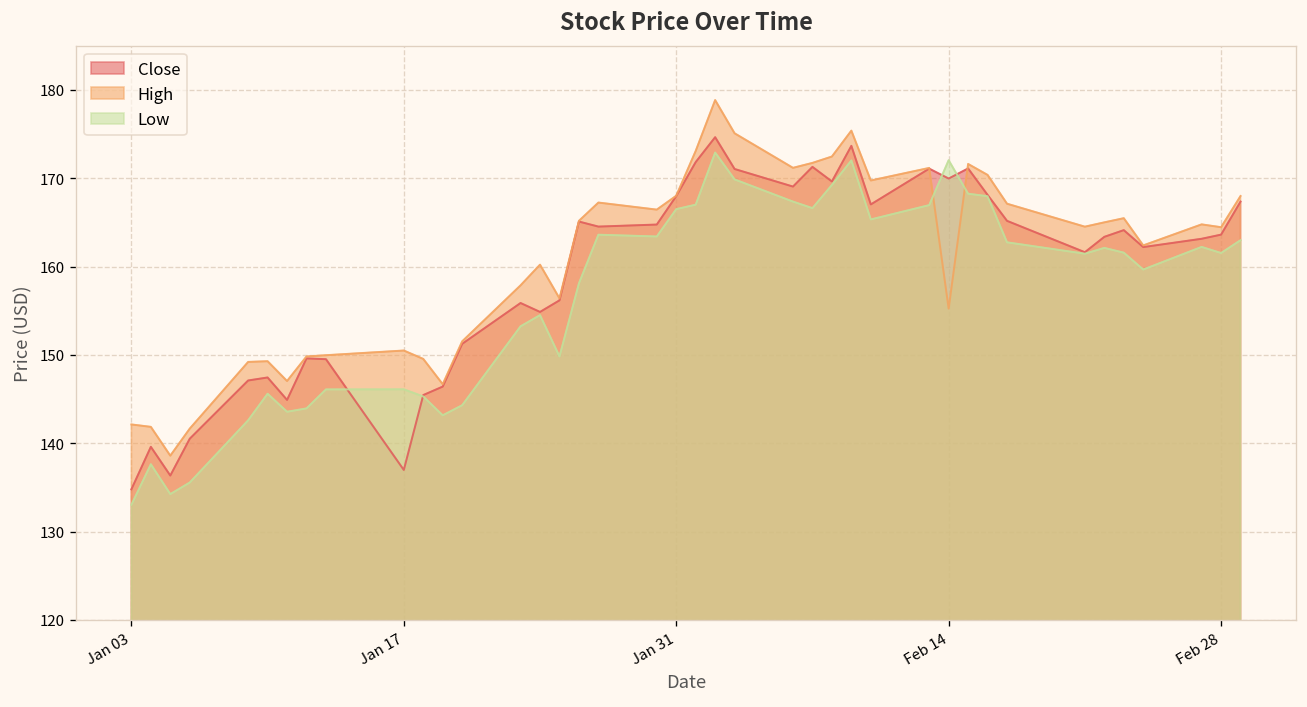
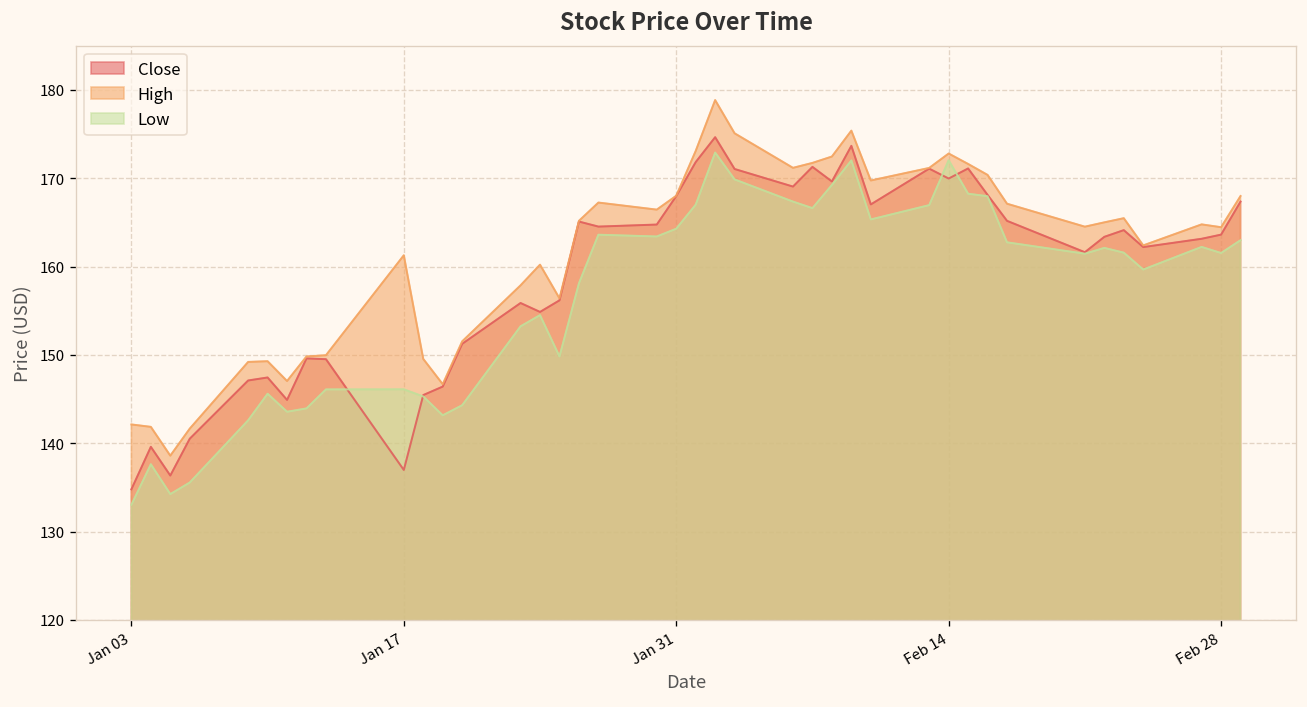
High, Jan 17: 150 -> 161
Low, Jan 31: 166 -> 164
High, Feb 14: 155 -> 173
